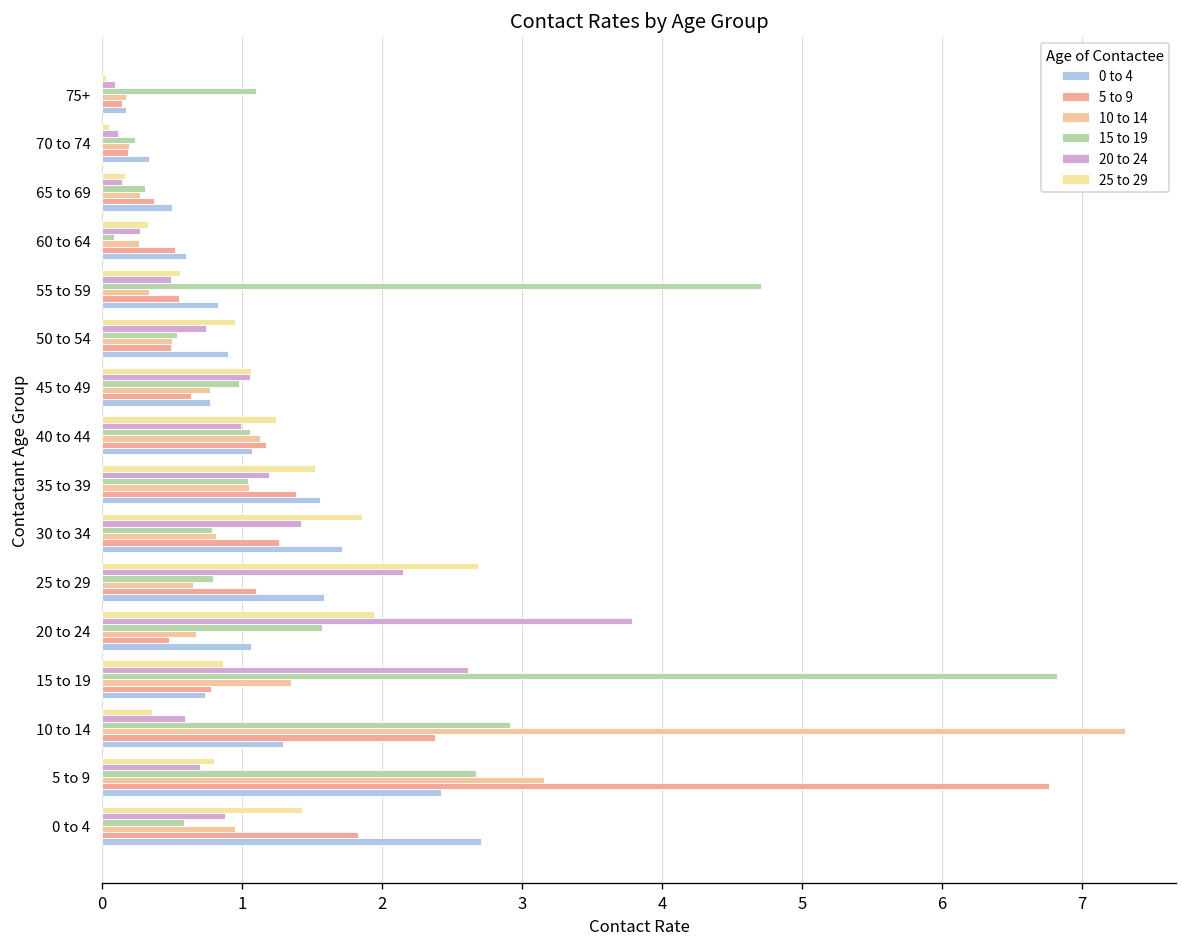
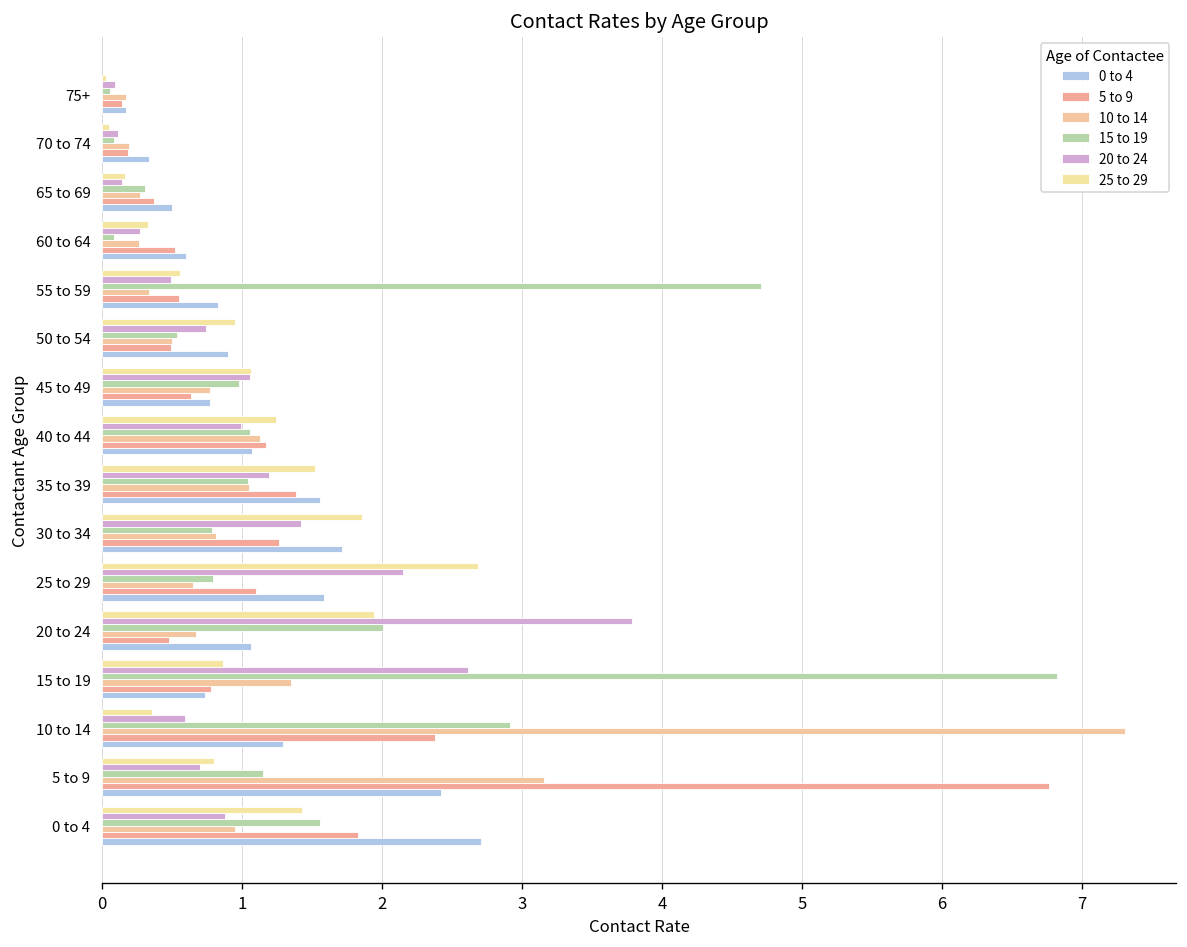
15 to 19, 75+: 1.10 -> 0.06
15 to 19, 70 to 74: 0.23 -> 0.09
15 to 19, 20 to 24: 1.57 -> 2.01
15 to 19, 5 to 9: 2.67 -> 1.15
15 to 19, 0 to 4: 0.59 -> 1.56
